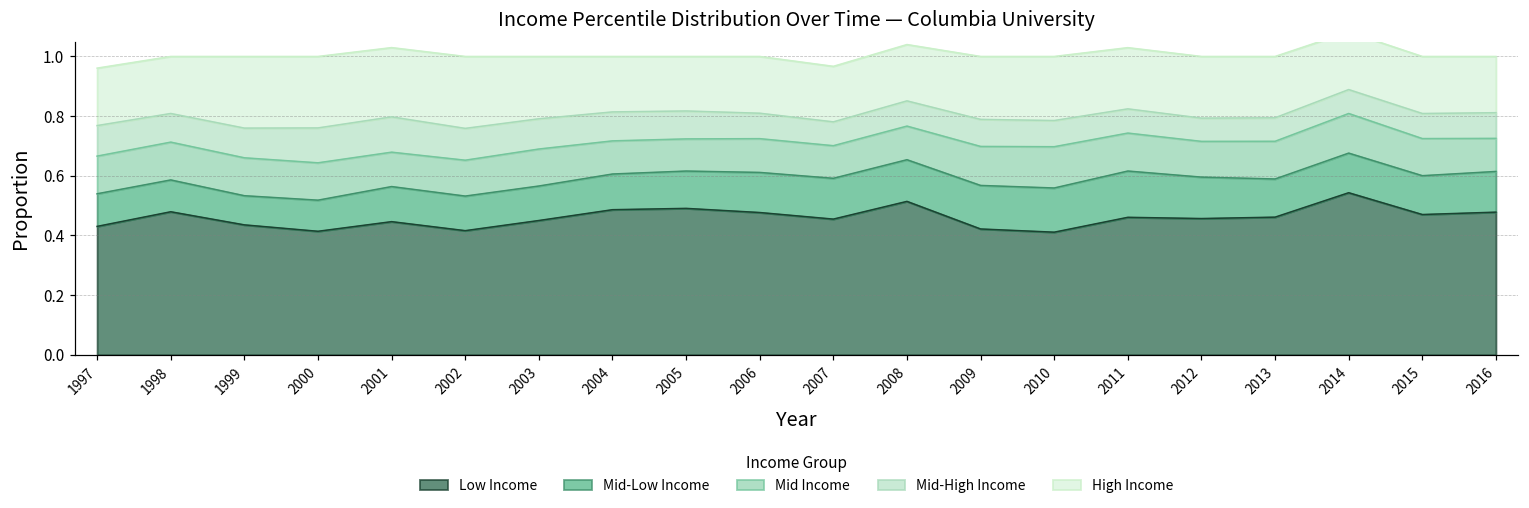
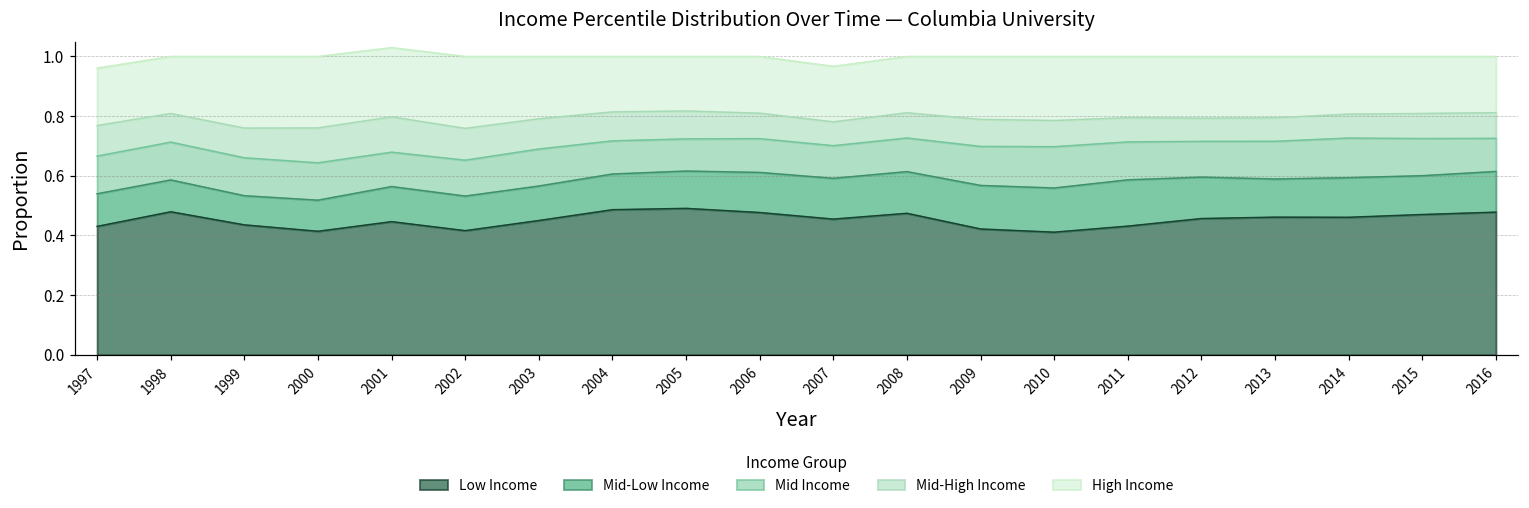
Low Income, 2008: 0.51 -> 0.47
Low Income, 2011: 0.46 -> 0.43
Low Income, 2014: 0.54 -> 0.46
